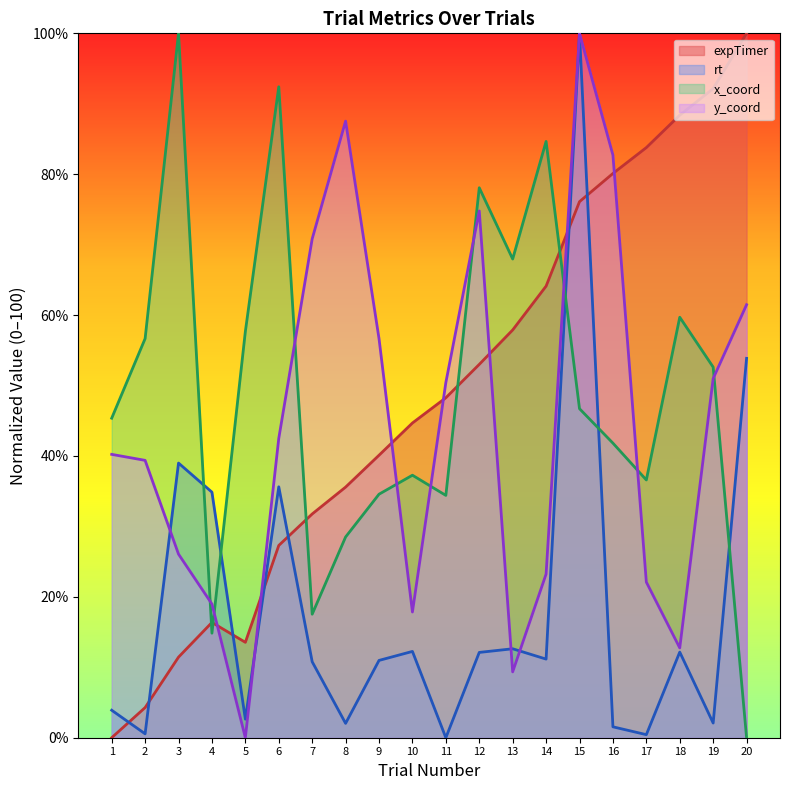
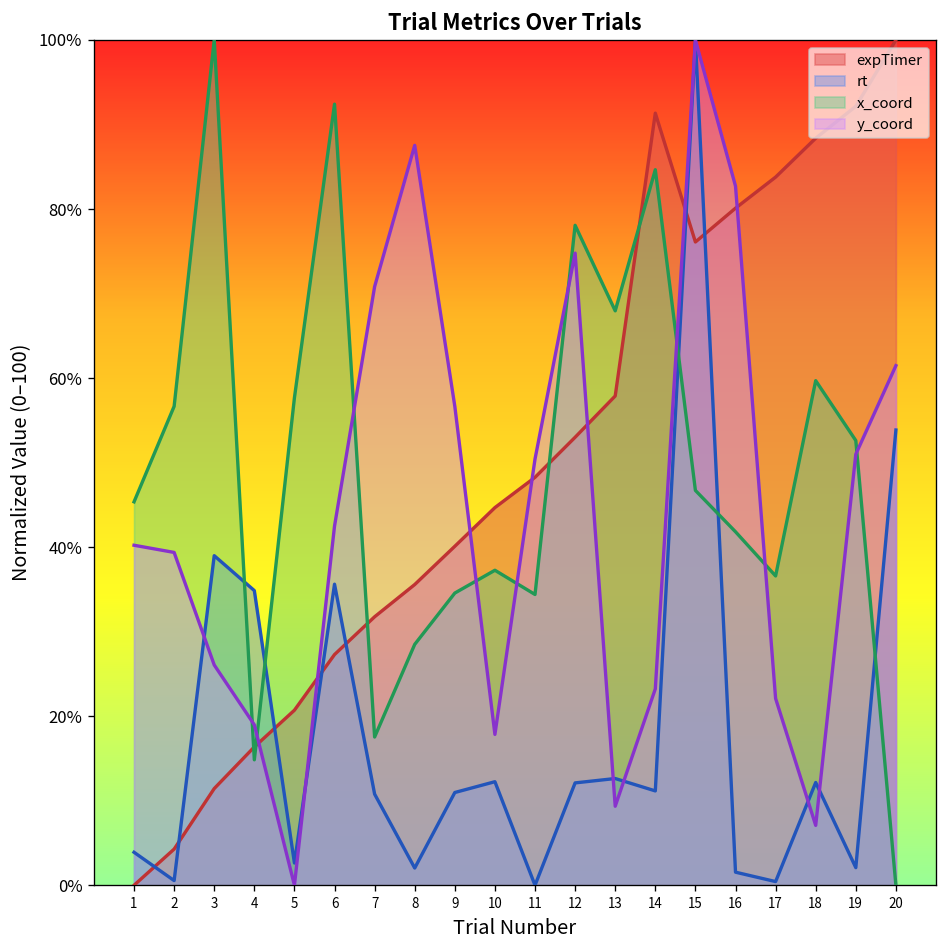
expTimer, 5: 14% -> 21%
expTimer, 14: 64% -> 91%
y_coord, 18: 13% -> 7%
